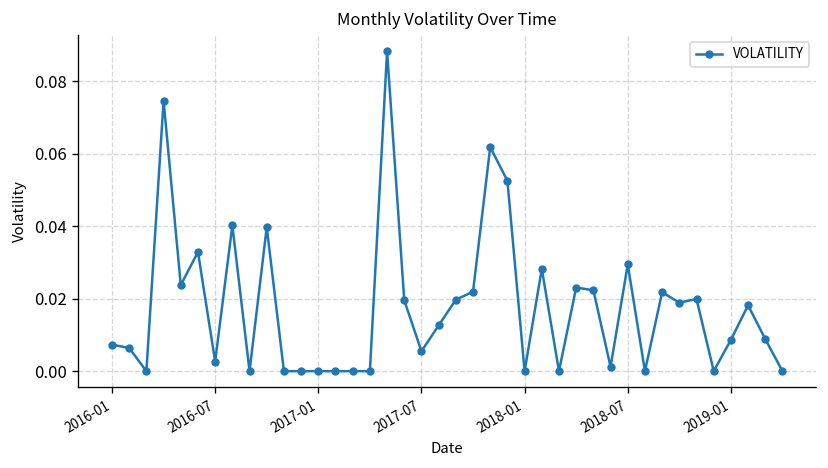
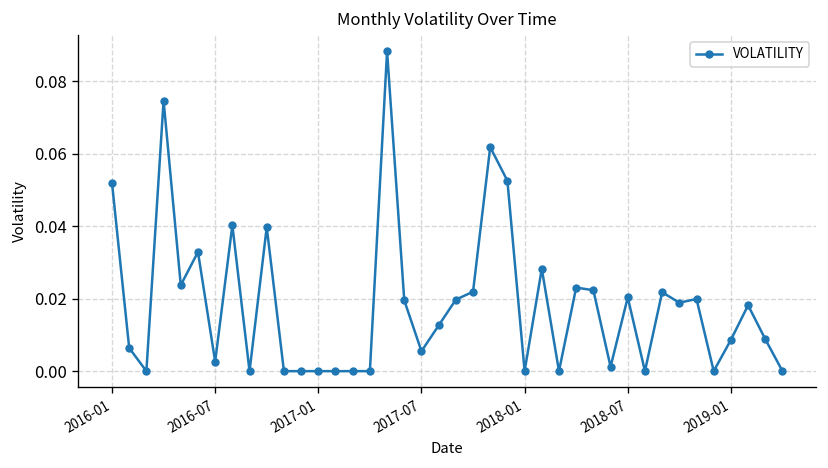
2016-01: 0.007 -> 0.052
2018-07: 0.029 -> 0.020
